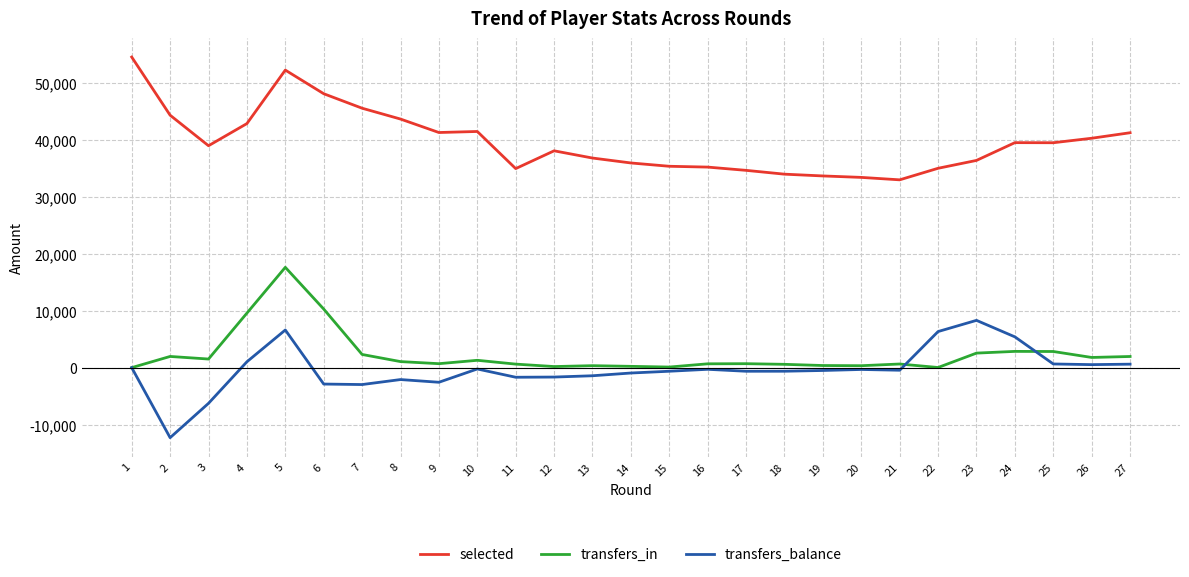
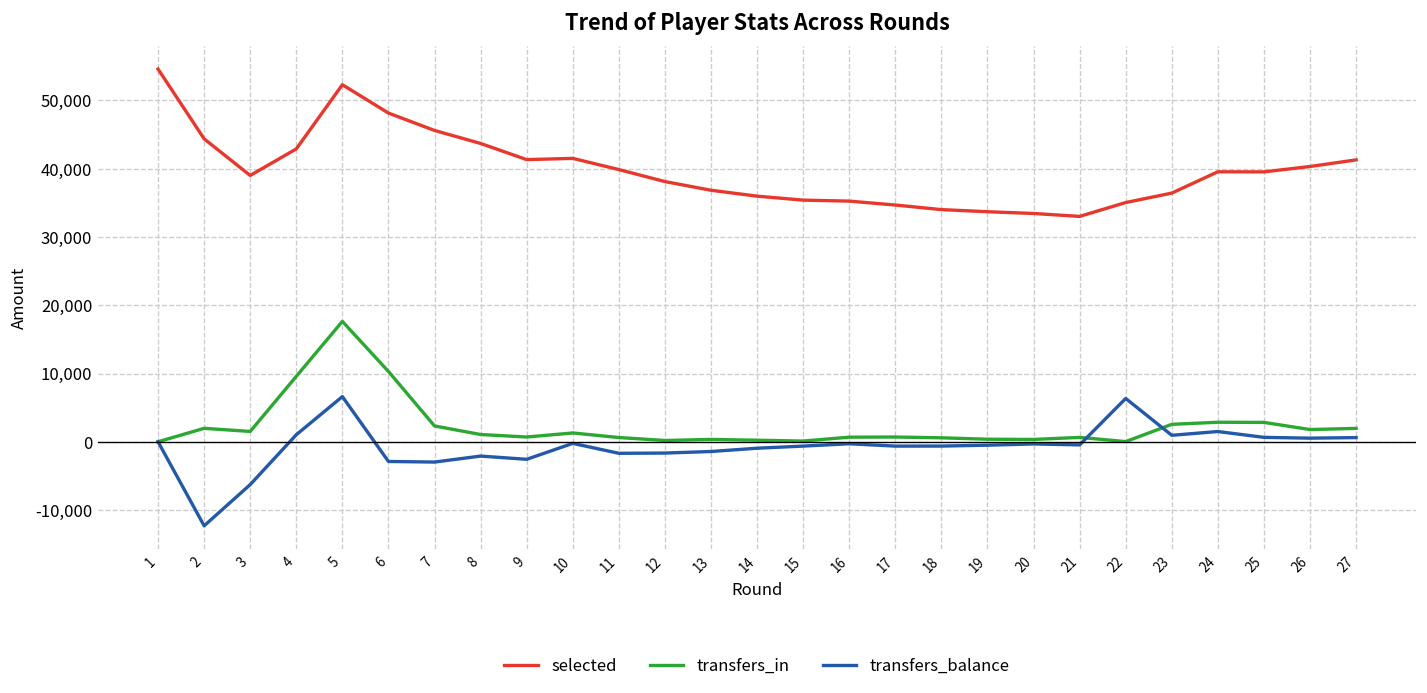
selected, 11: 35,000 -> 40,000
transfers_balance, 23: 8,000 -> 1,000
transfers_balance, 24: 5,000 -> 1,000
